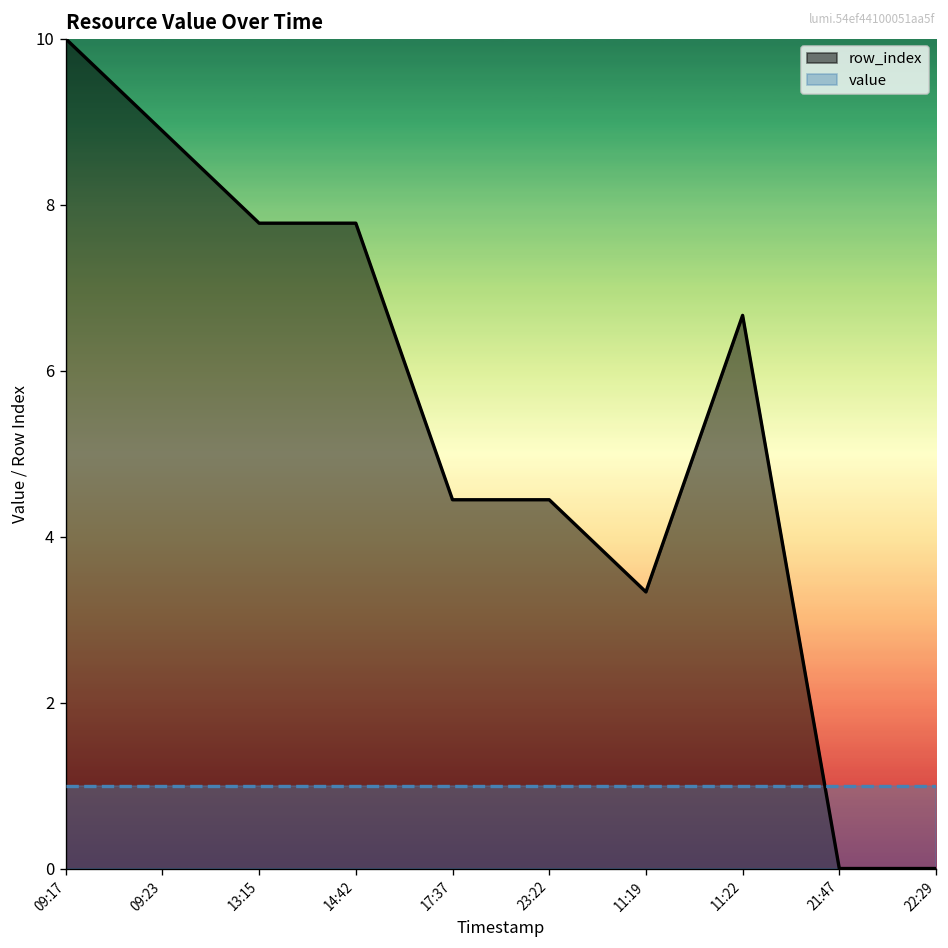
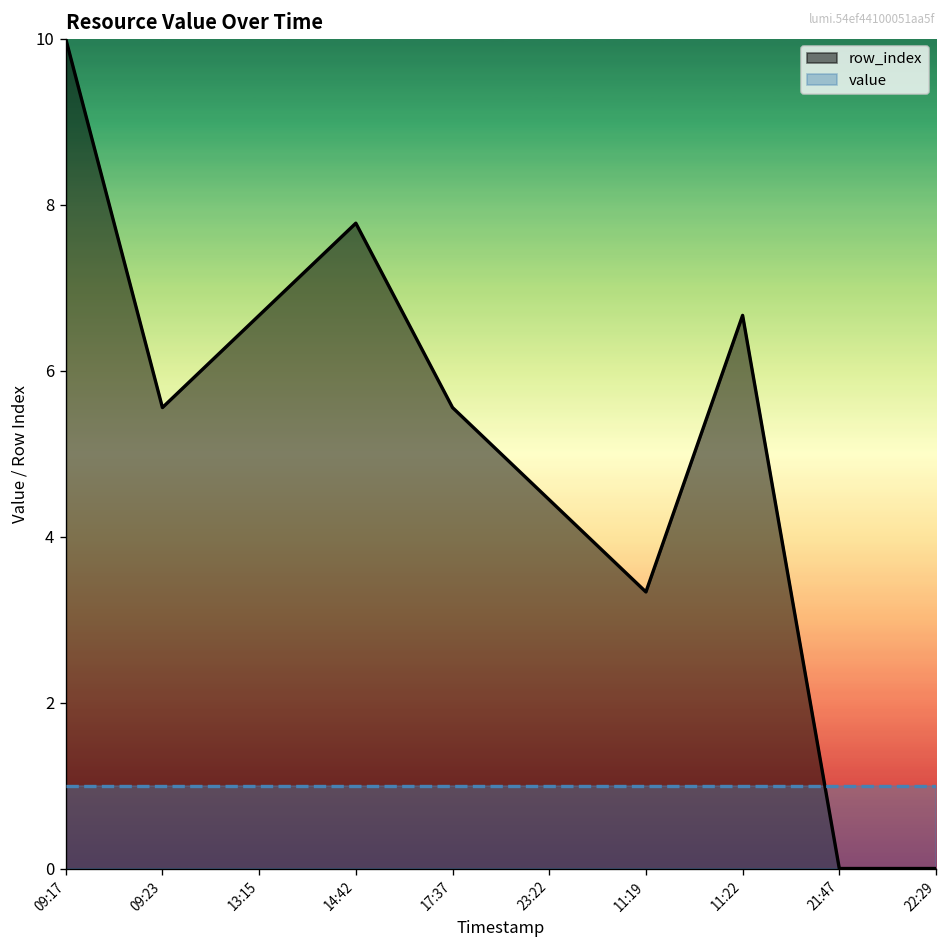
row_index, 09:23: 8.9 -> 5.6
row_index, 13:15: 7.8 -> 6.7
row_index, 17:37: 4.4 -> 5.6
